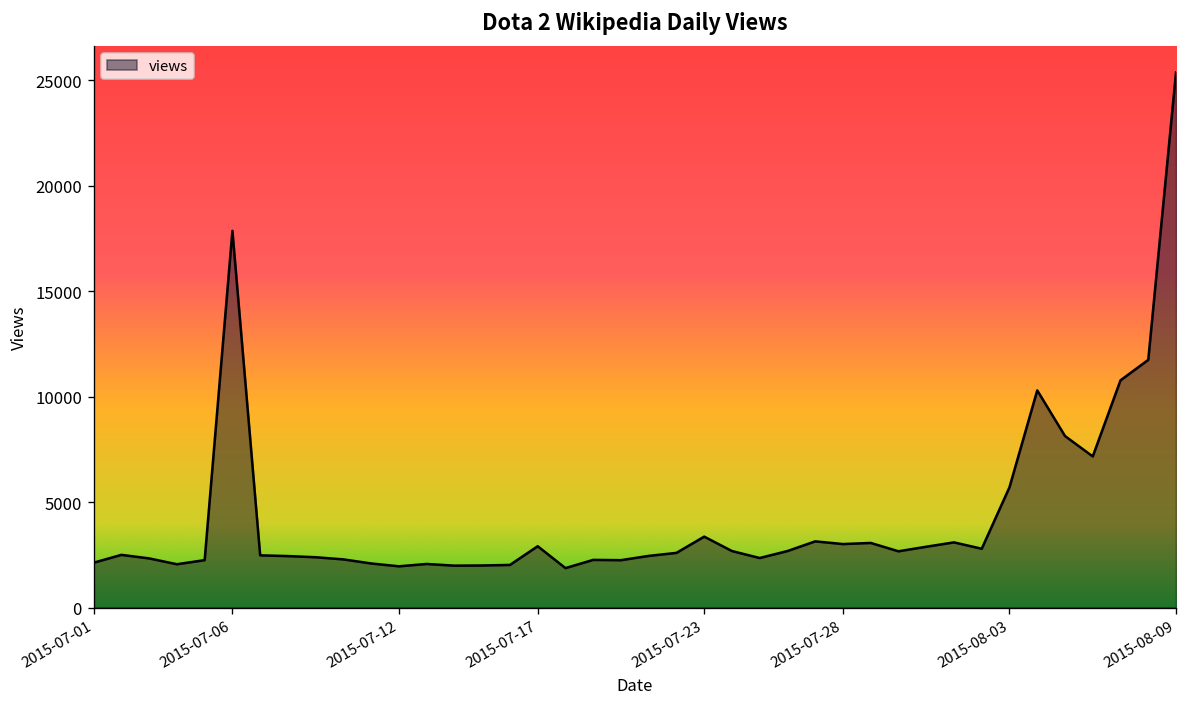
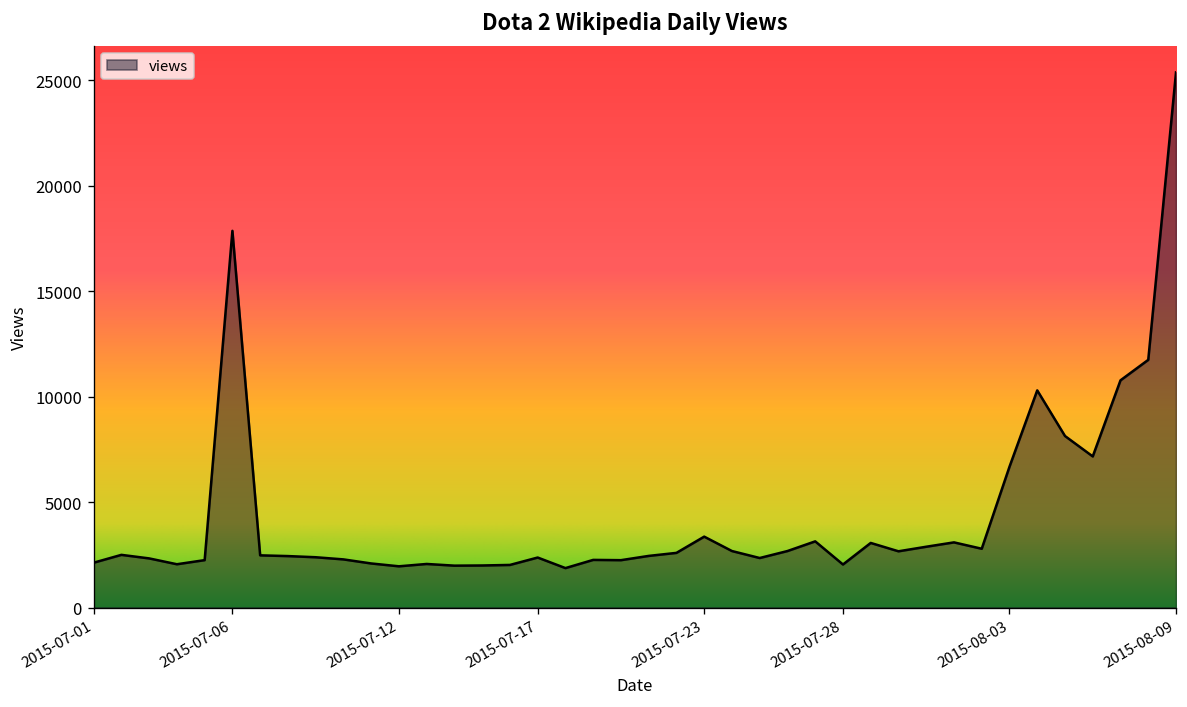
2015-07-17: 2900 -> 2400
2015-07-28: 3000 -> 2000
2015-08-03: 5700 -> 6700
